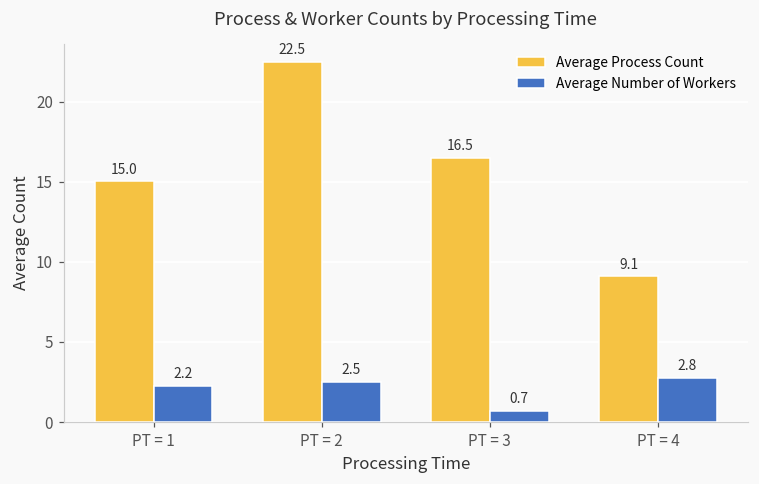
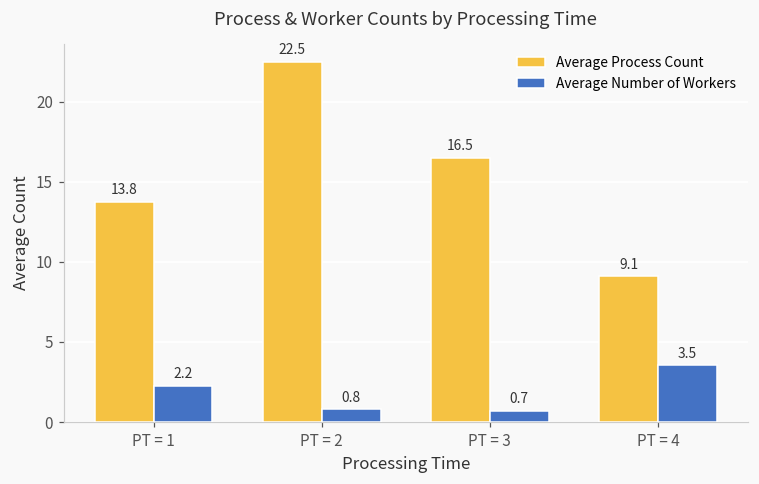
Average Process Count, PT = 1: 15.0 -> 13.8
Average Number of Workers, PT = 2: 2.5 -> 0.8
Average Number of Workers, PT = 4: 2.8 -> 3.5
